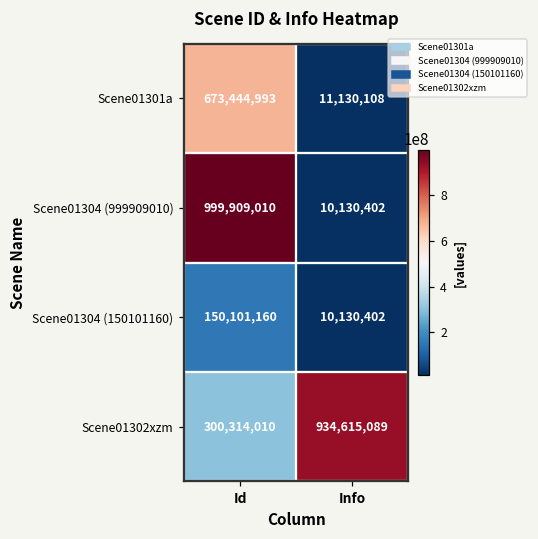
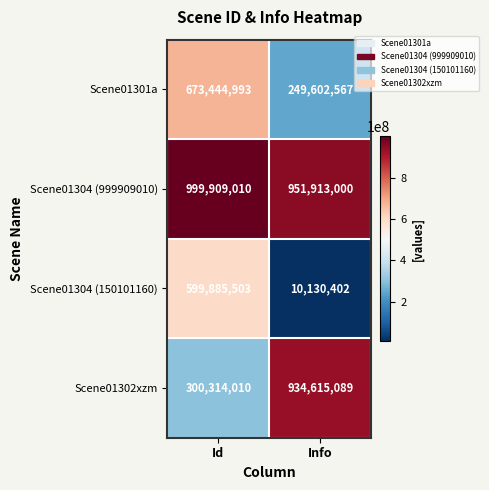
Scene01301a, Info: 11,130,108 -> 249,602,567
Scene01304 (999909010), Info: 10,130,402 -> 951,913,000
Scene01304 (150101160), Id: 150,101,160 -> 599,885,503
